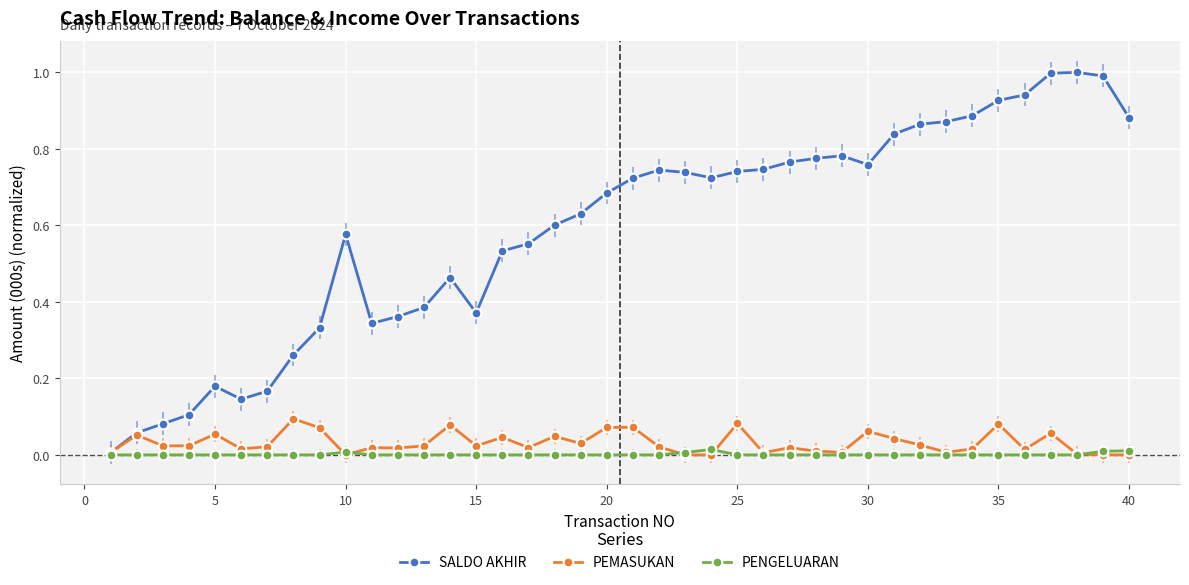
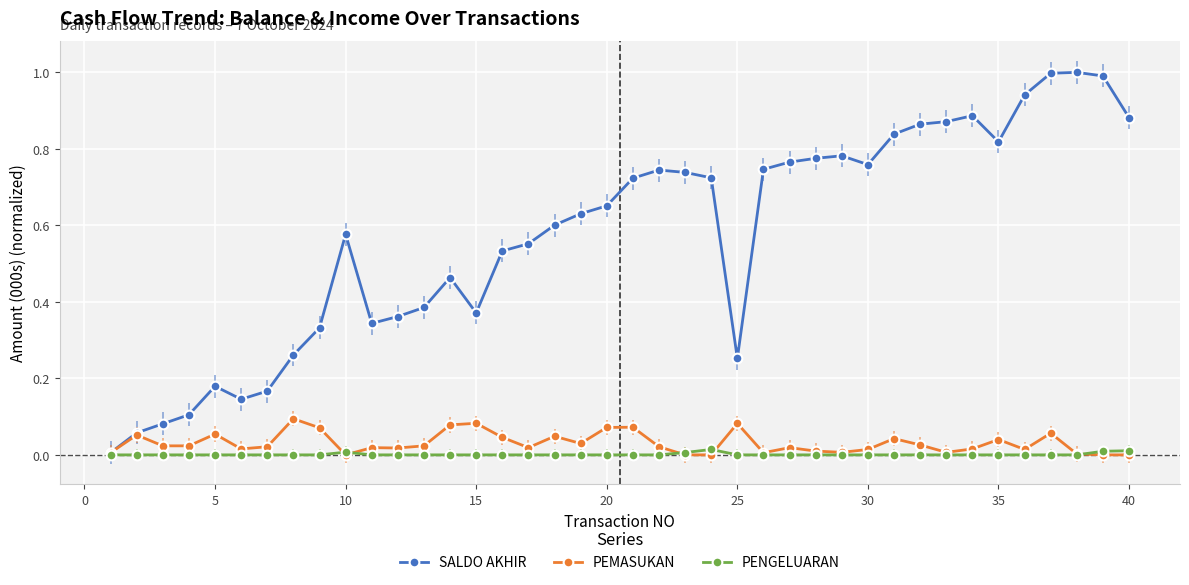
PEMASUKAN, 15: 0.02 -> 0.08
SALDO AKHIR, 20: 0.68 -> 0.65
SALDO AKHIR, 25: 0.74 -> 0.25
PEMASUKAN, 30: 0.06 -> 0.01
SALDO AKHIR, 35: 0.93 -> 0.82
PEMASUKAN, 35: 0.08 -> 0.04
